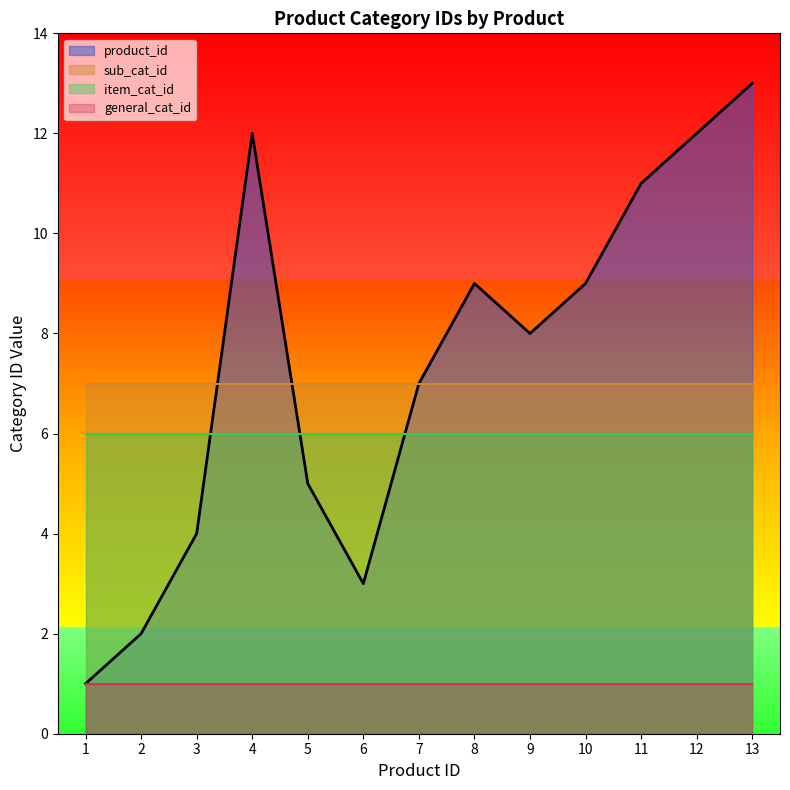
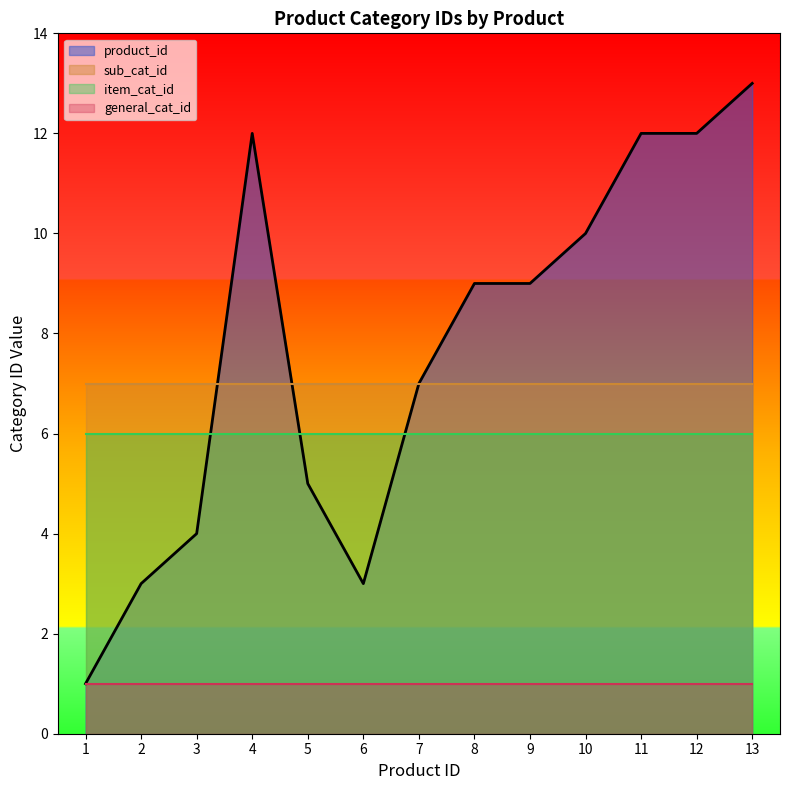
product_id, 2: 2 -> 3
product_id, 9: 8 -> 9
product_id, 10: 9 -> 10
product_id, 11: 11 -> 12
